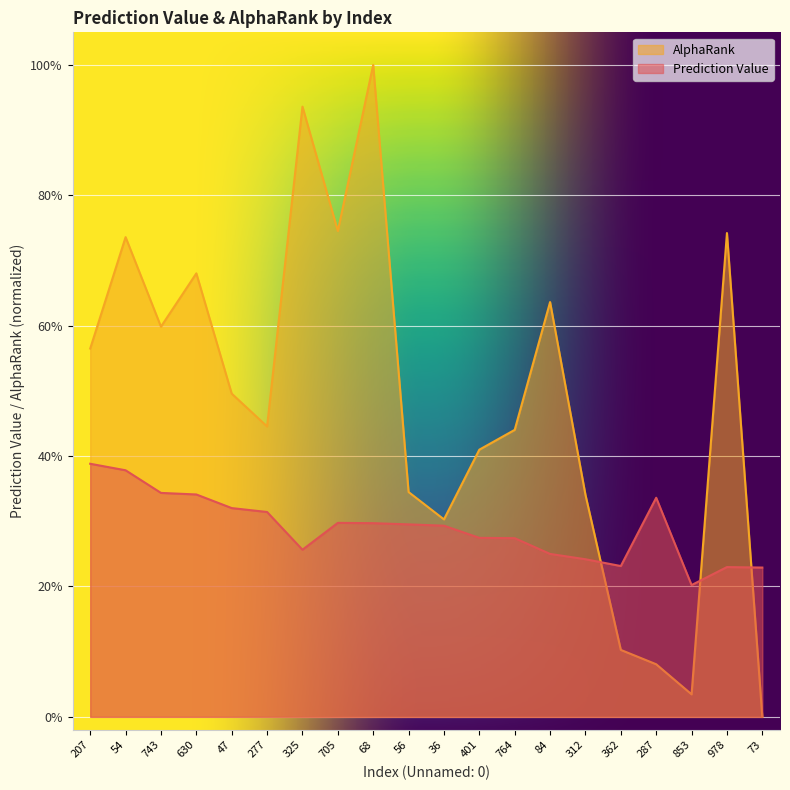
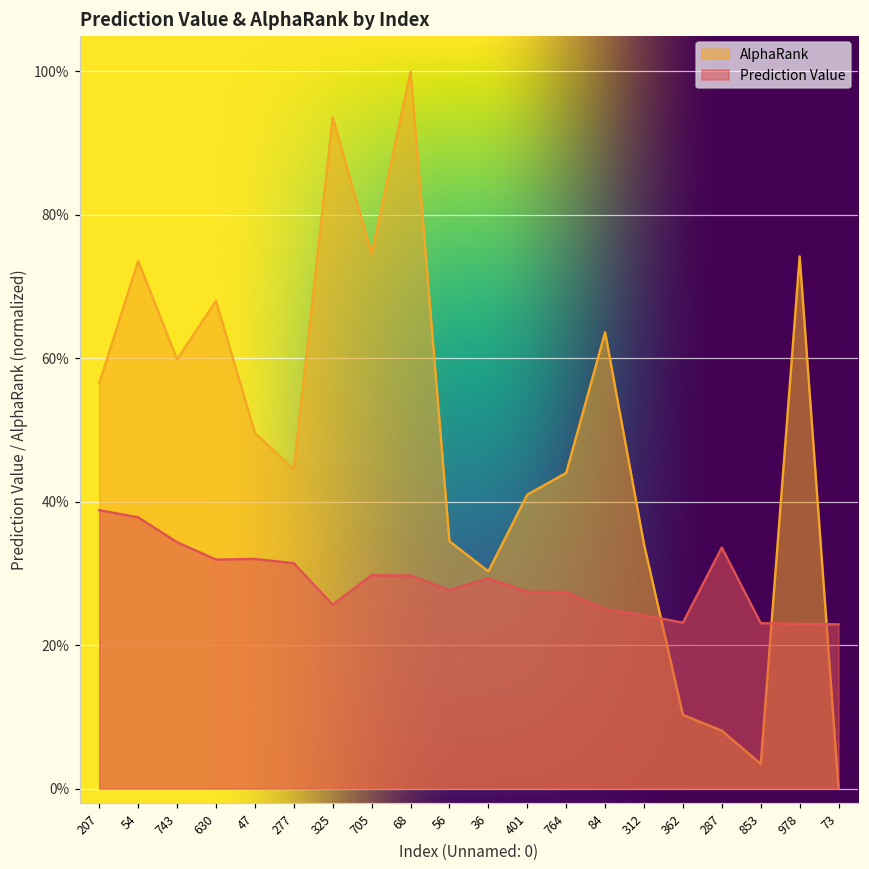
Prediction Value, 630: 34% -> 32%
Prediction Value, 56: 30% -> 28%
Prediction Value, 853: 20% -> 23%
